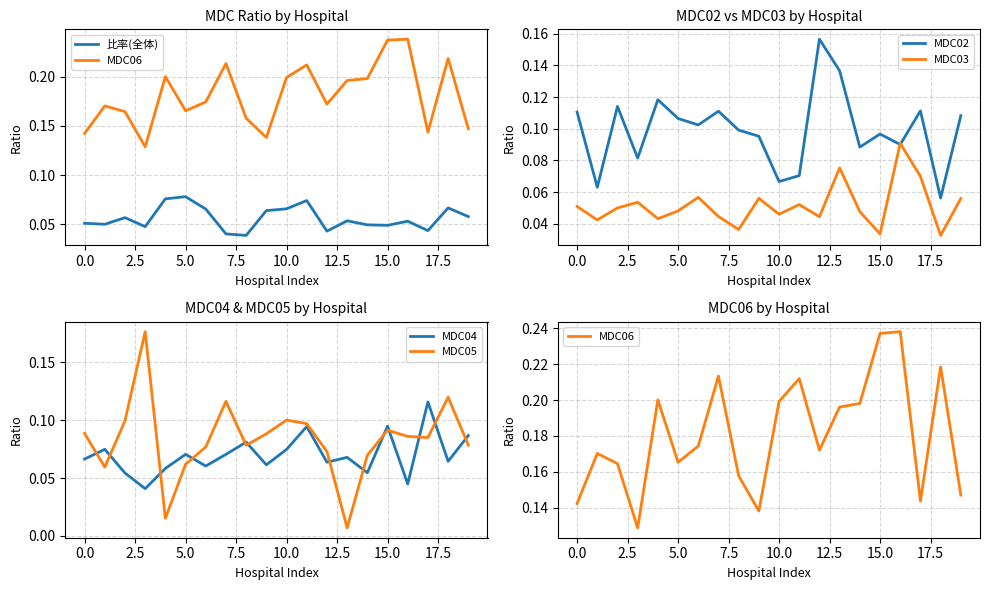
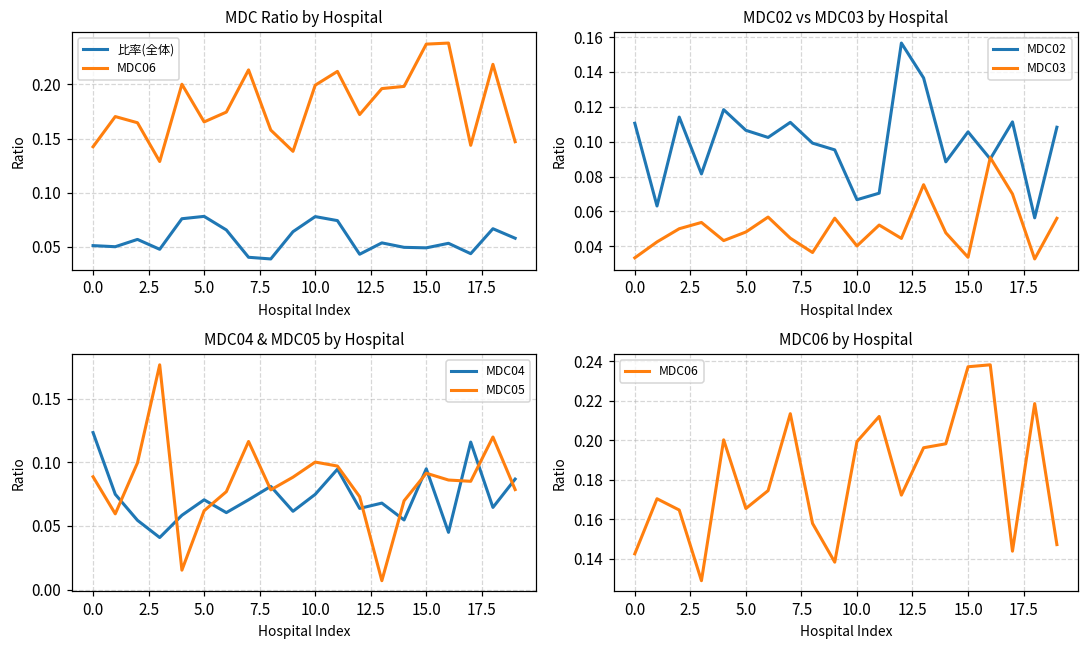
MDC Ratio by Hospital, 比率(全体), 10.0: 0.07 -> 0.08
MDC02 vs MDC03 by Hospital, MDC03, 0.0: 0.051 -> 0.033
MDC02 vs MDC03 by Hospital, MDC03, 10.0: 0.046 -> 0.040
MDC02 vs MDC03 by Hospital, MDC02, 15.0: 0.097 -> 0.106
MDC04 & MDC05 by Hospital, MDC04, 0.0: 0.066 -> 0.123
